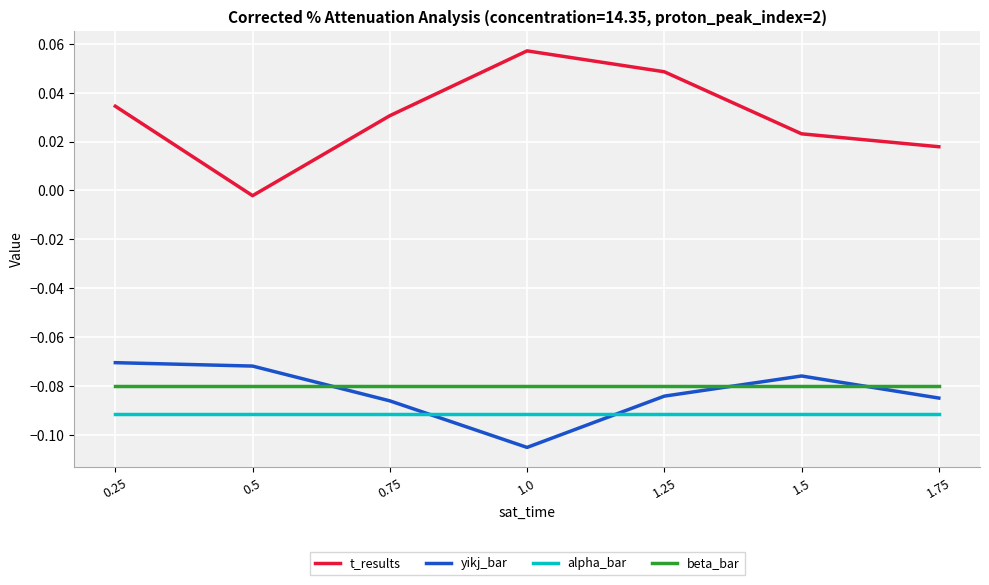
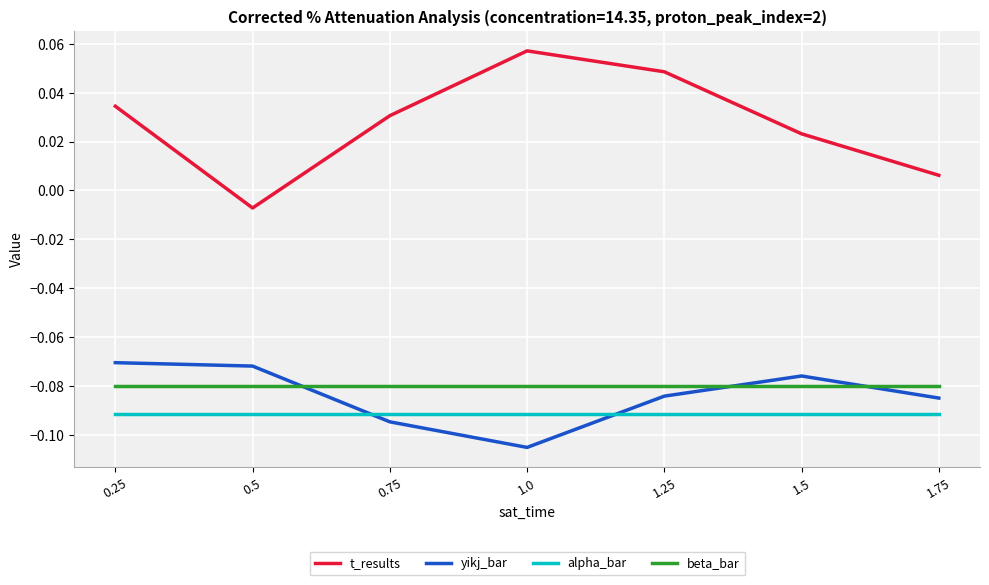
t_results, 0.5: -0.002 -> -0.007
yikj_bar, 0.75: -0.086 -> -0.095
t_results, 1.75: 0.018 -> 0.006
